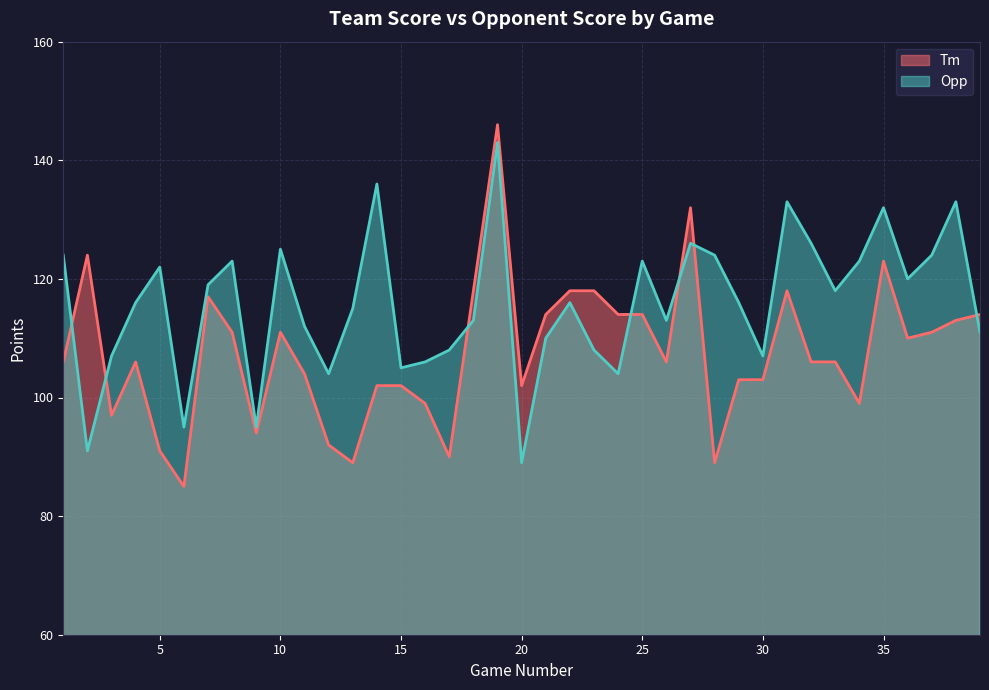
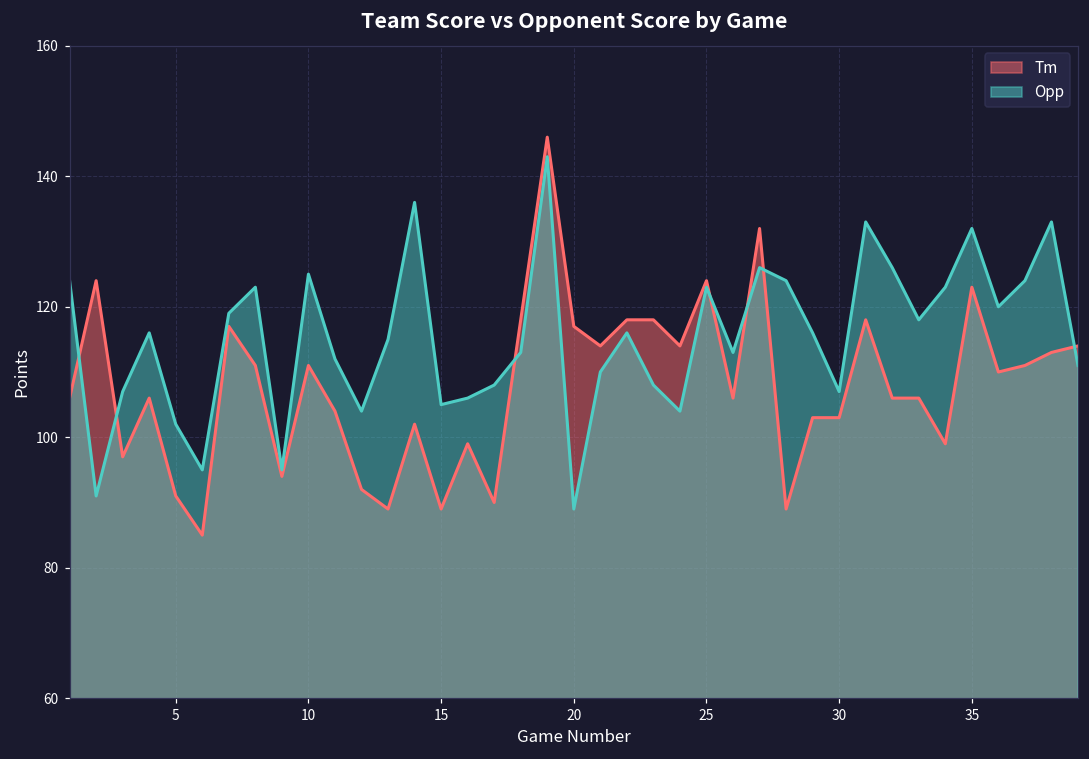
Opp, 5: 122 -> 102
Tm, 15: 102 -> 89
Tm, 20: 102 -> 117
Tm, 25: 114 -> 124
